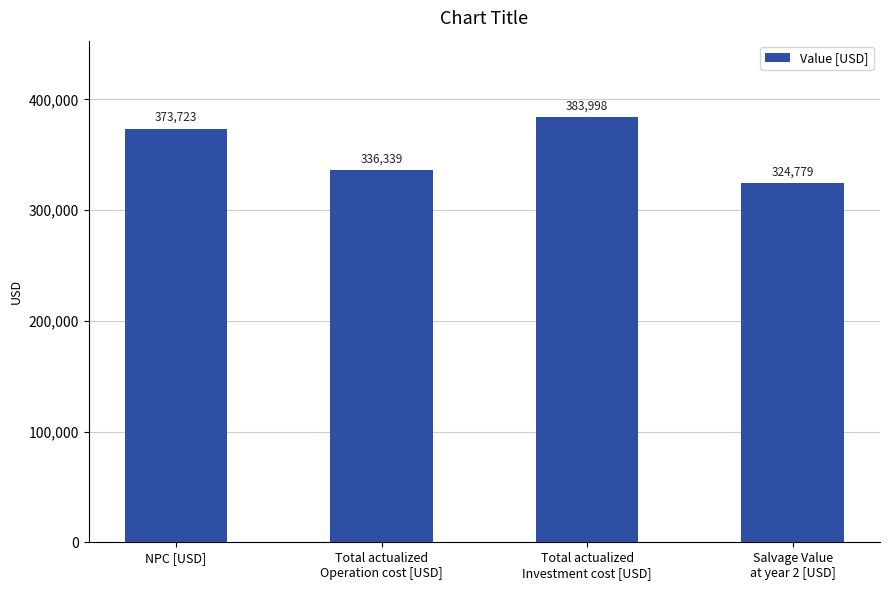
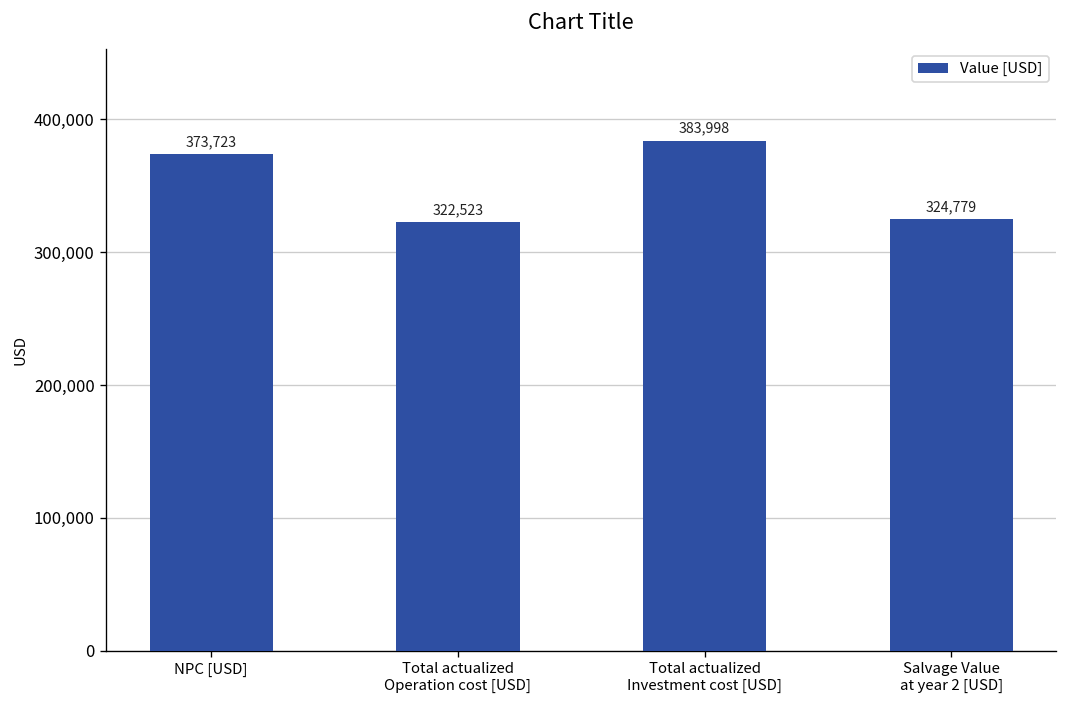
Total actualized Operation cost [USD]: 336,339 -> 322,523
